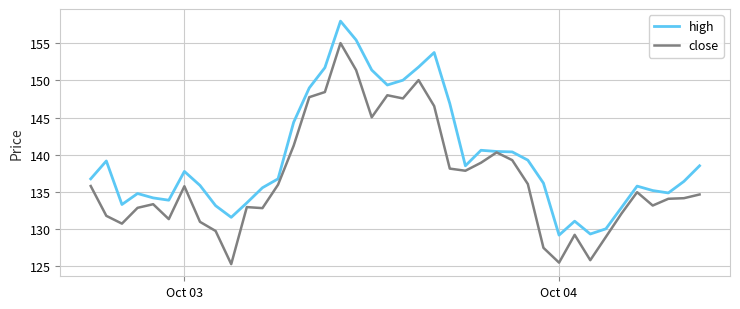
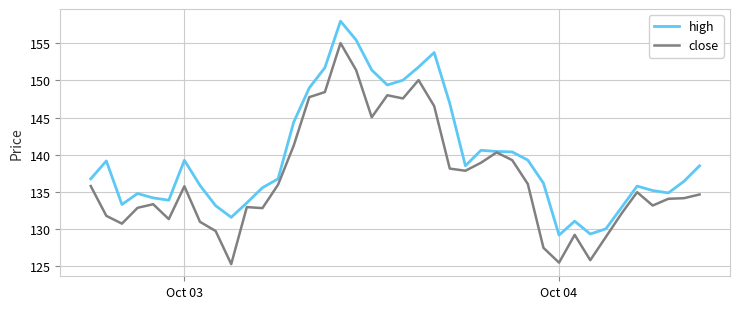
high, Oct 03: 138 -> 139
